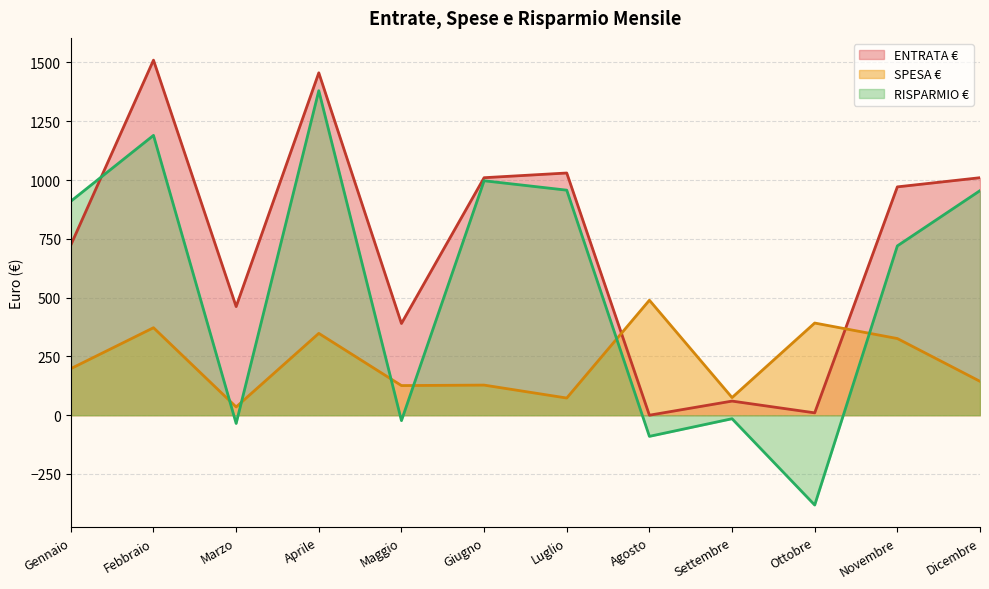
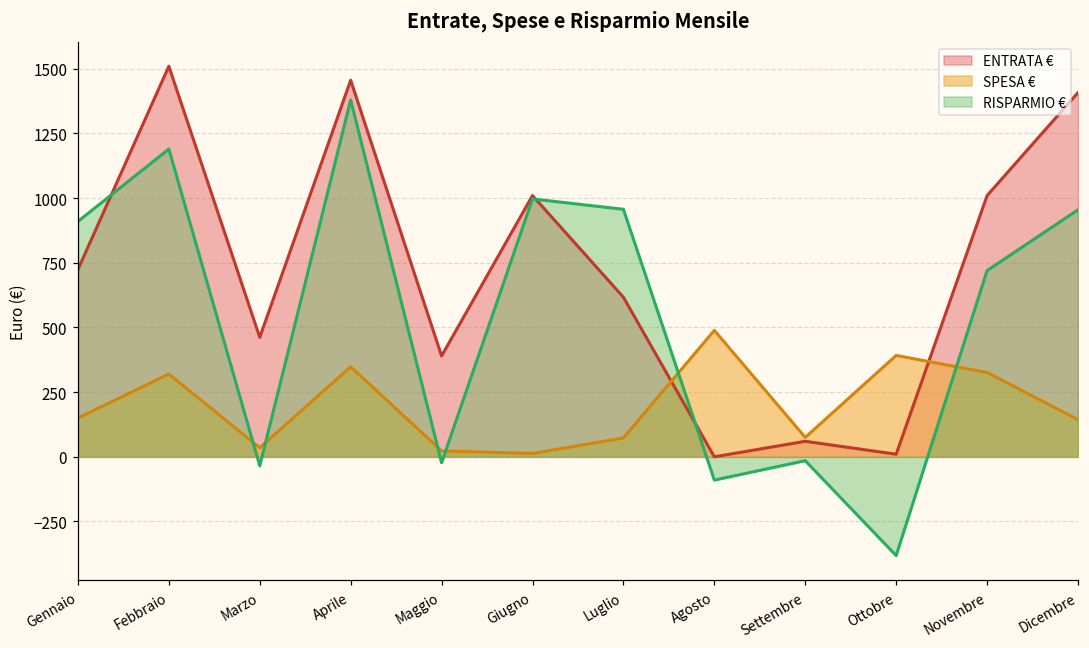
SPESA €, Gennaio: 200 -> 150
SPESA €, Febbraio: 370 -> 320
SPESA €, Maggio: 130 -> 20
SPESA €, Giugno: 130 -> 10
ENTRATA €, Luglio: 1030 -> 620
ENTRATA €, Novembre: 970 -> 1010
ENTRATA €, Dicembre: 1010 -> 1410
